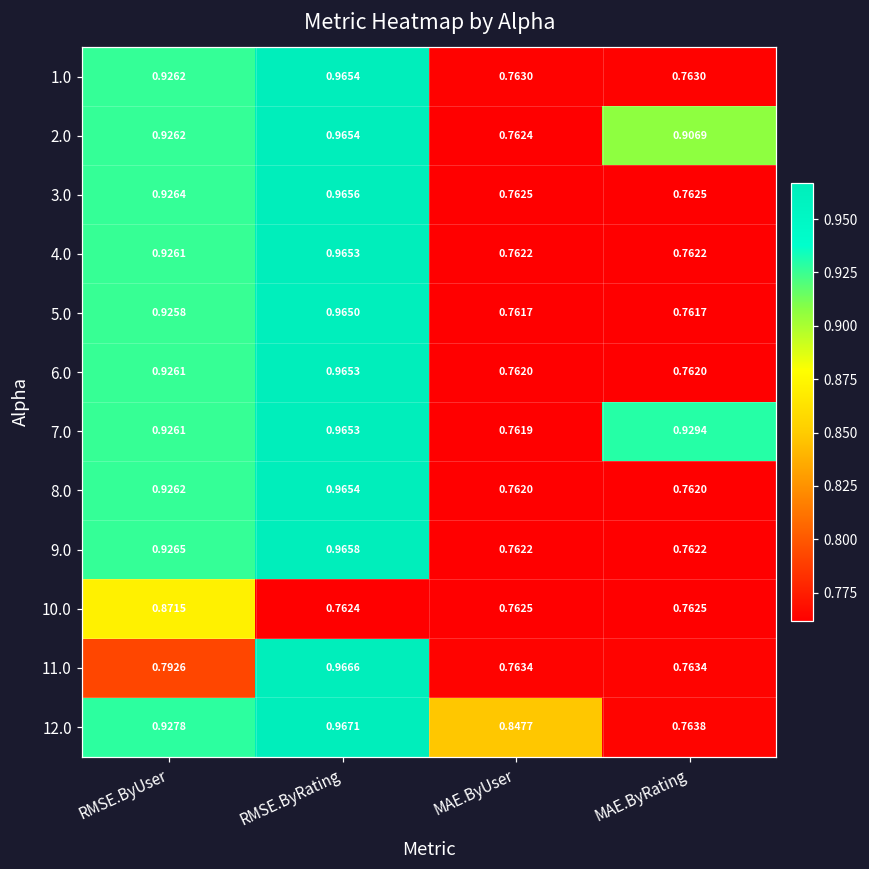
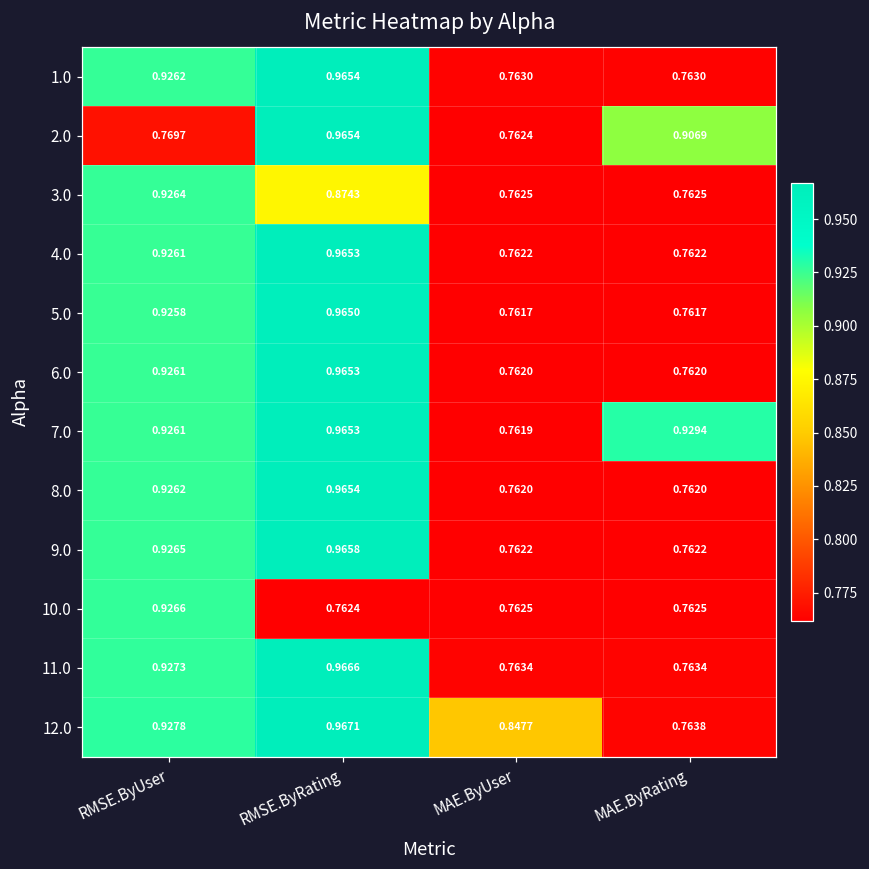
2.0, RMSE.ByUser: 0.9262 -> 0.7697
3.0, RMSE.ByRating: 0.9656 -> 0.8743
10.0, RMSE.ByUser: 0.8715 -> 0.9266
11.0, RMSE.ByUser: 0.7926 -> 0.9273
